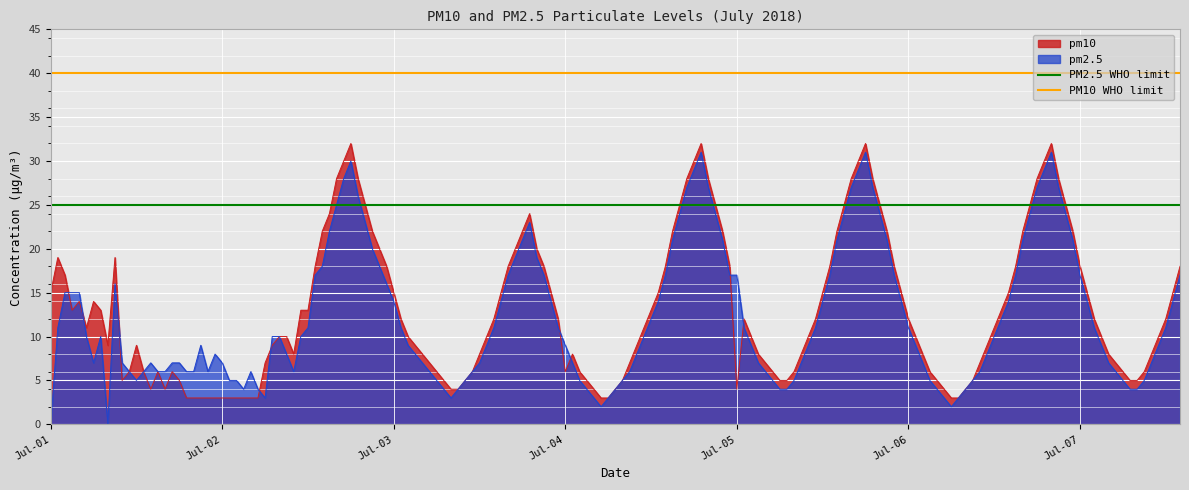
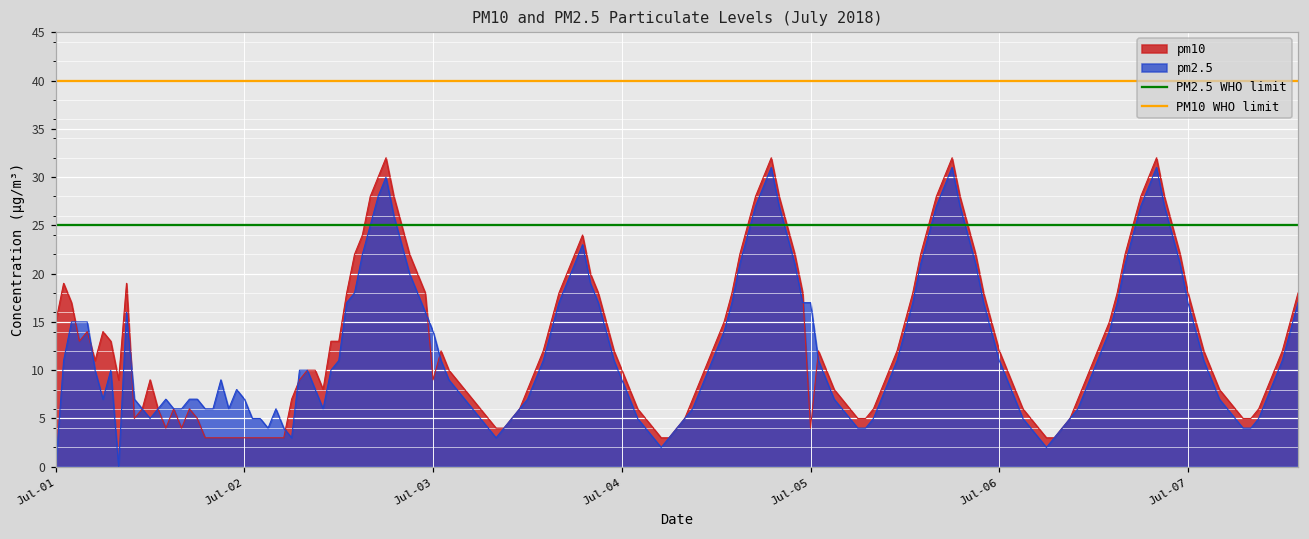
pm10, Jul-03: 15 -> 9
pm10, Jul-04: 6 -> 10
